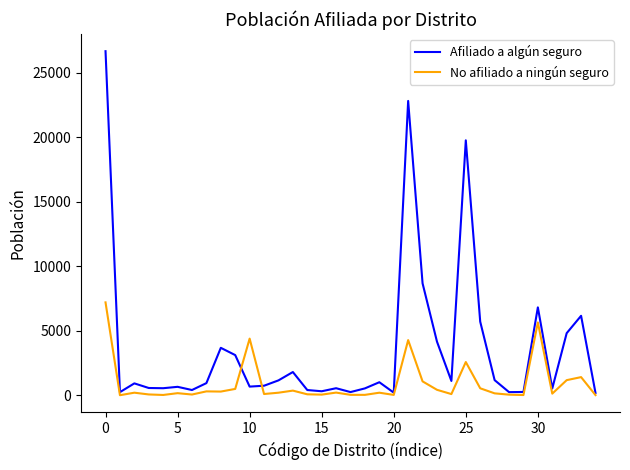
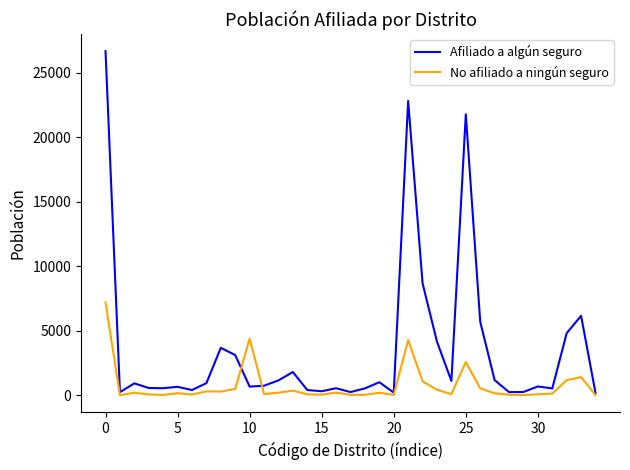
Afiliado a algún seguro, 25: 19800 -> 21800
Afiliado a algún seguro, 30: 6800 -> 700
No afiliado a ningún seguro, 30: 5700 -> 100
